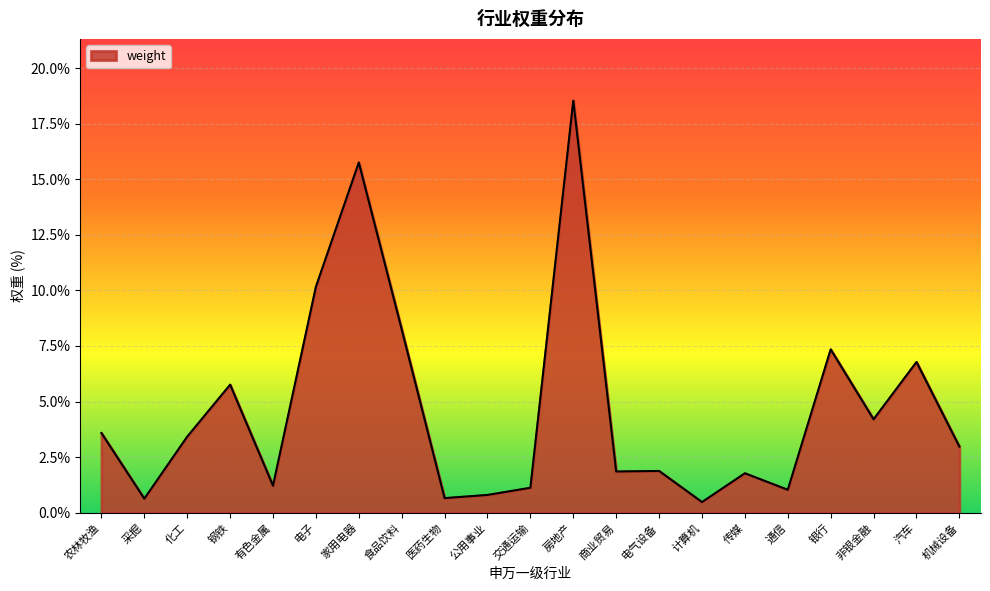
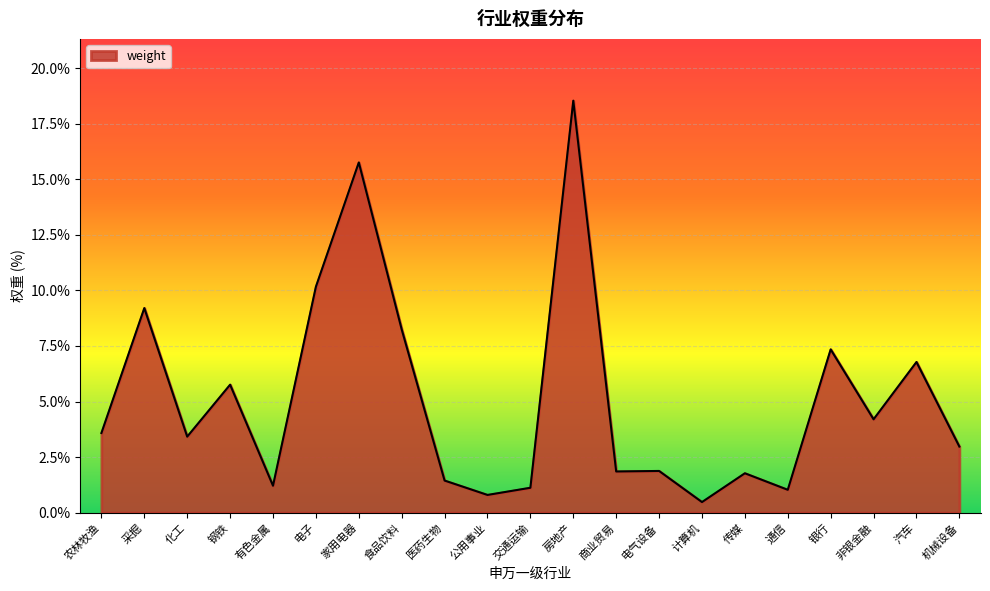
采掘: 0.6% -> 9.2%
医药生物: 0.7% -> 1.4%
